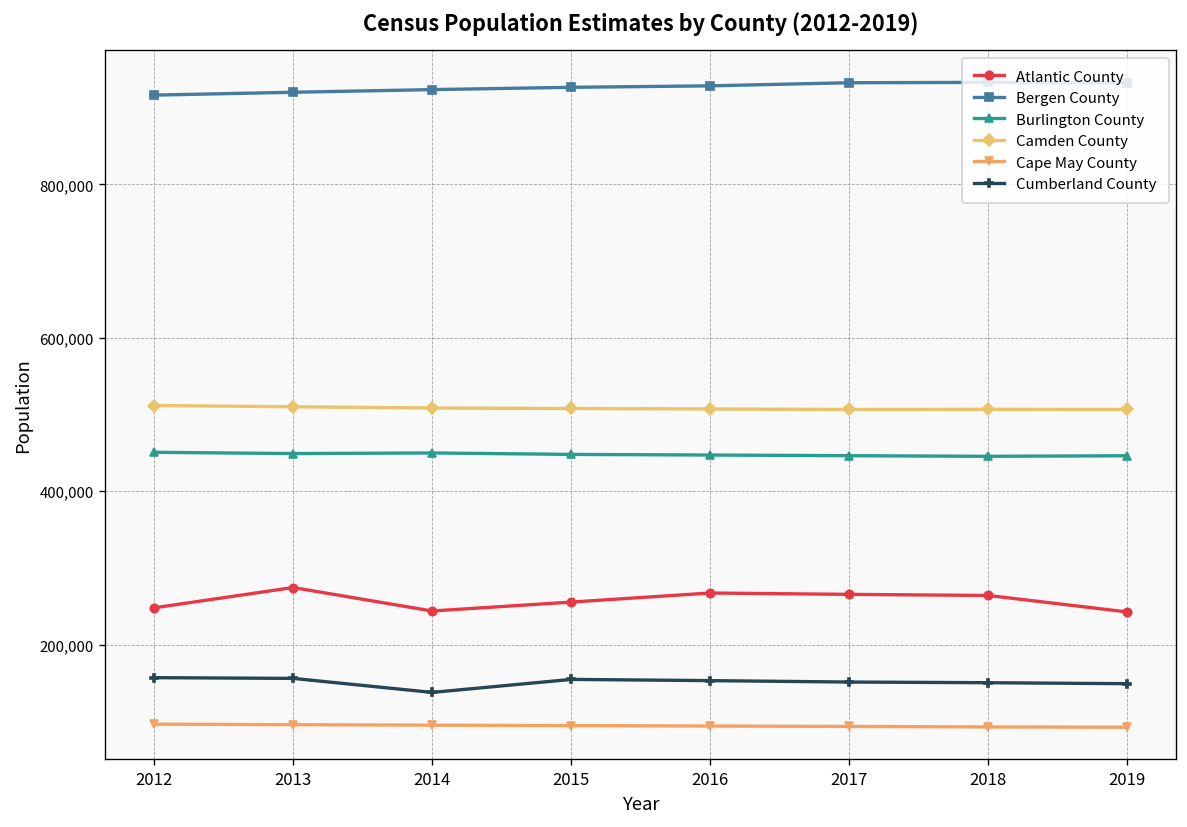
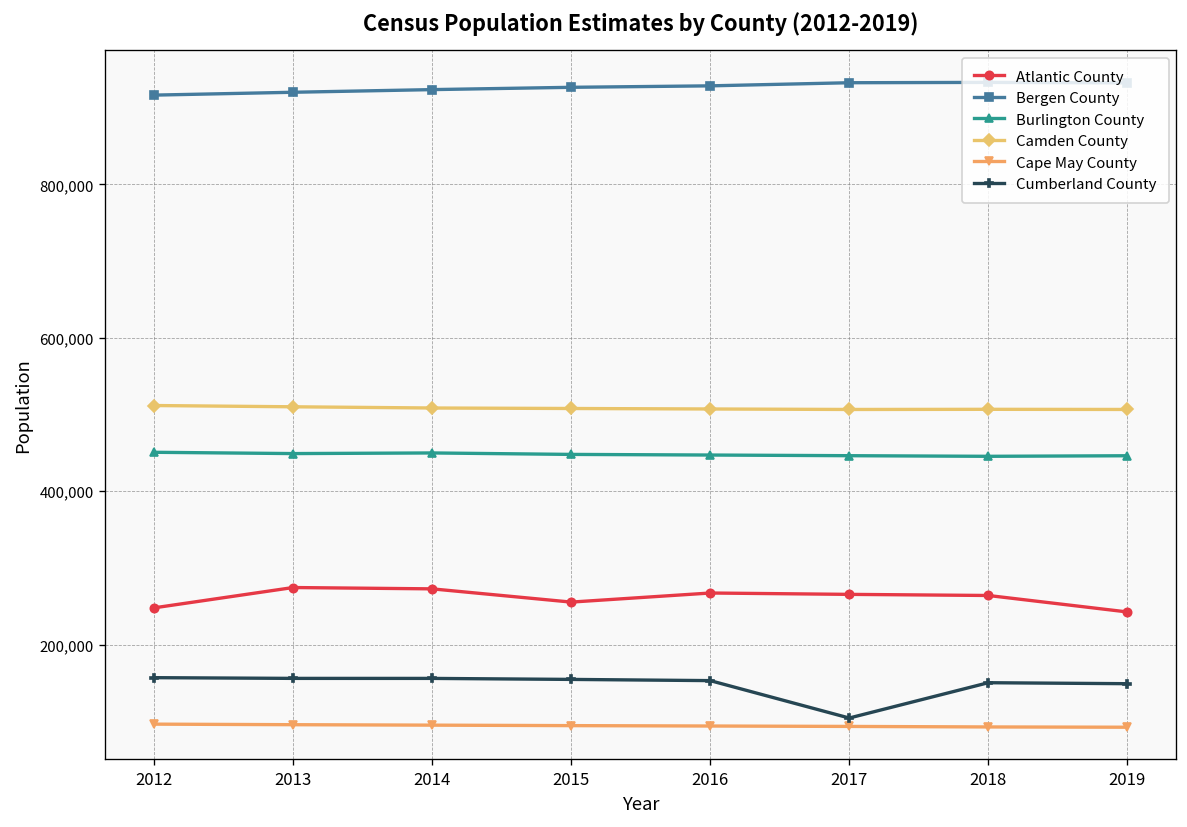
Atlantic County, 2014: 240,000 -> 270,000
Cumberland County, 2014: 140,000 -> 160,000
Cumberland County, 2017: 150,000 -> 100,000
